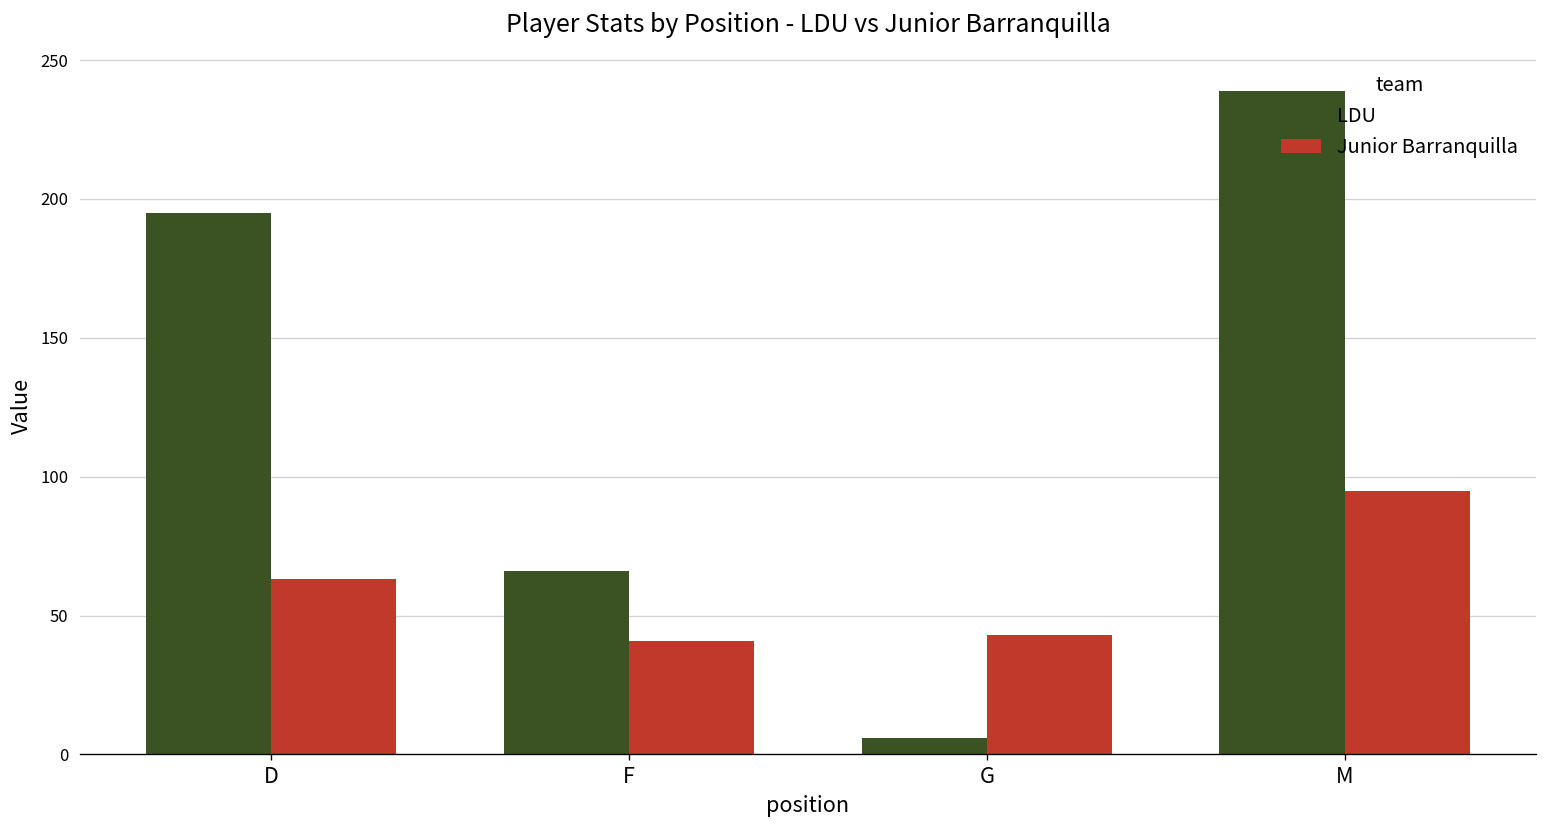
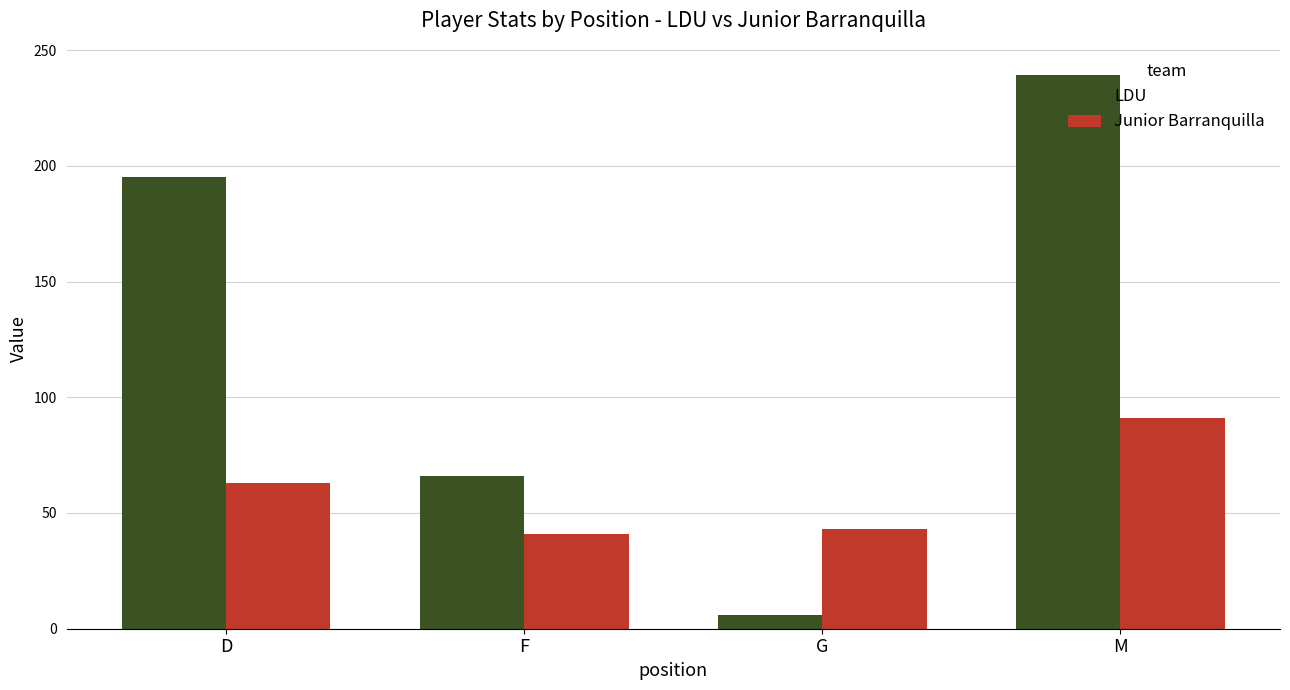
Junior Barranquilla, M: 95 -> 91
